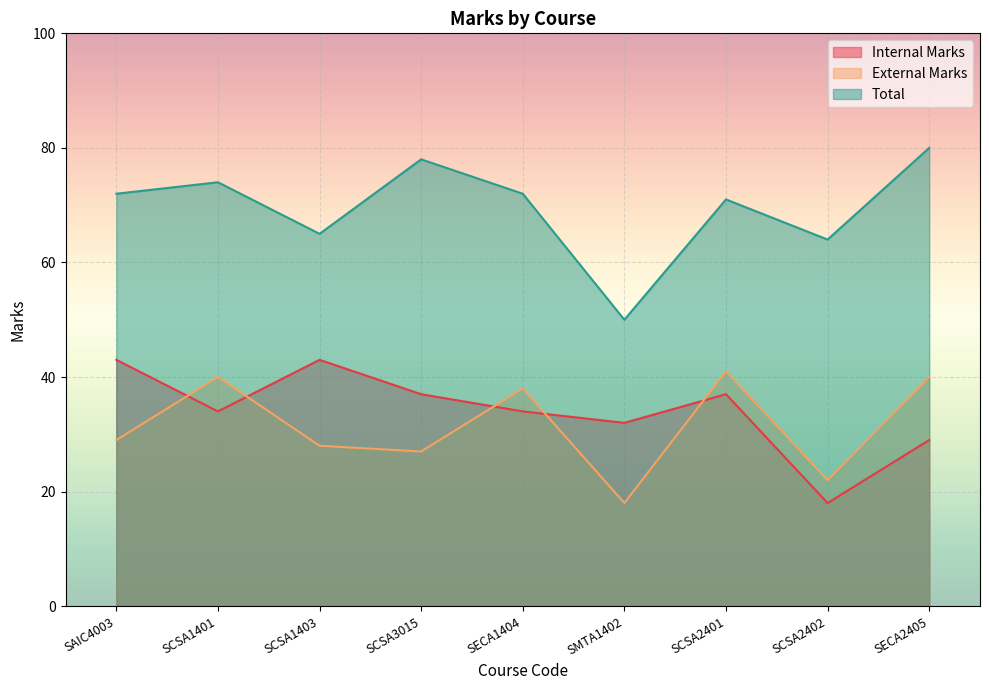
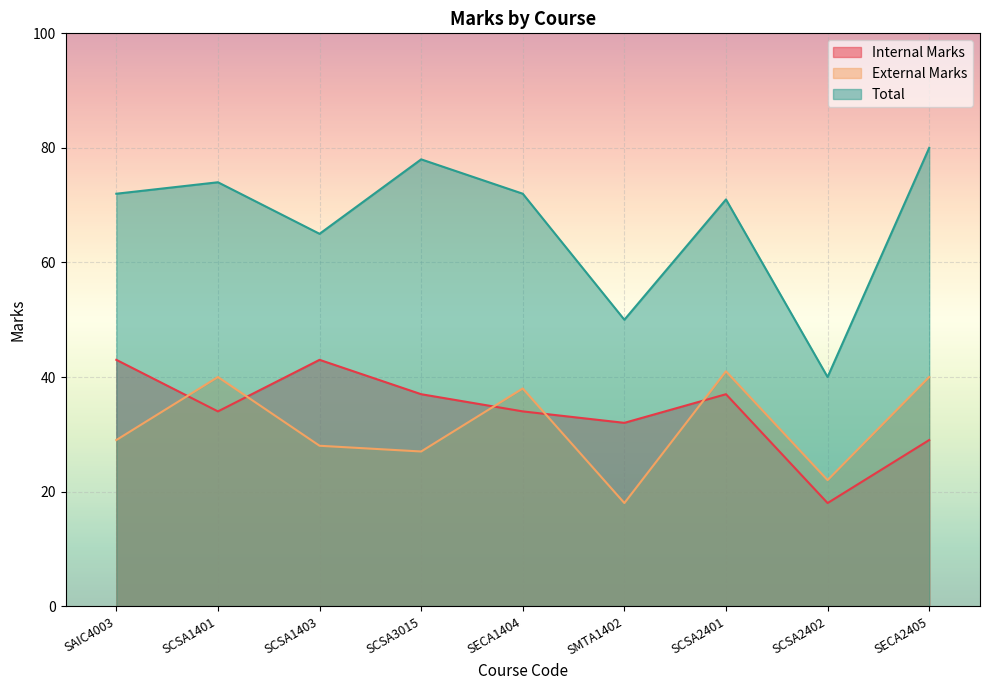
Total, SCSA2402: 64 -> 40
